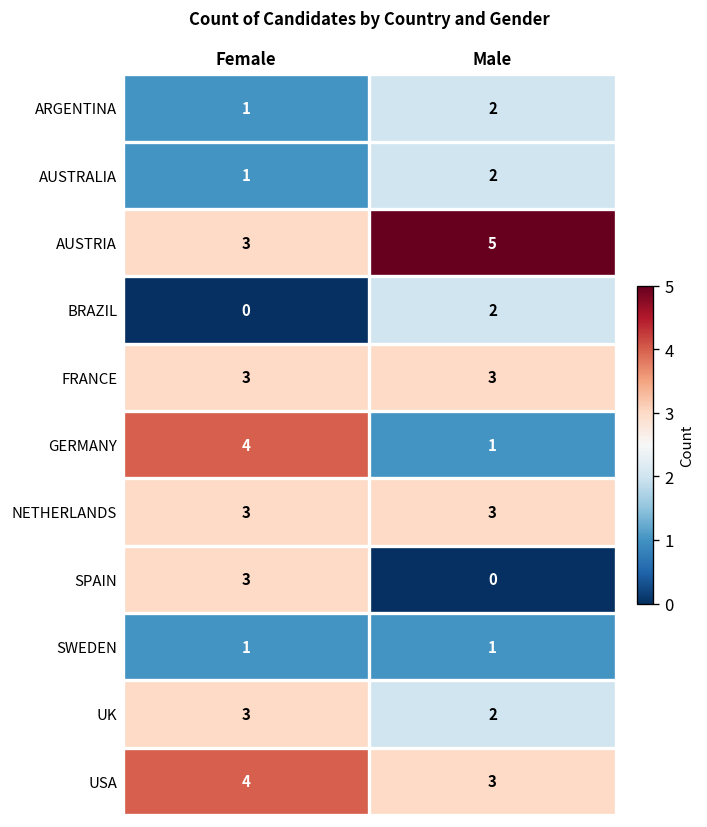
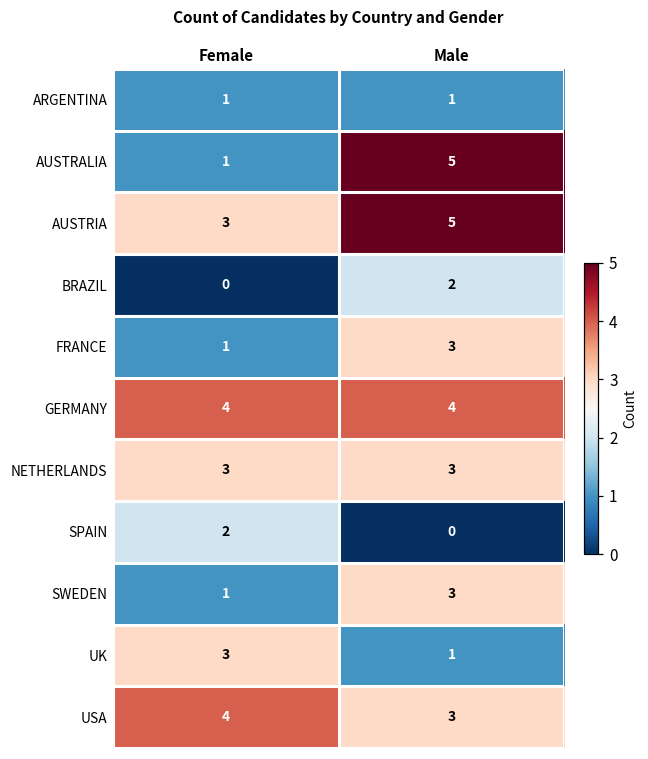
ARGENTINA, Male: 2 -> 1
AUSTRALIA, Male: 2 -> 5
FRANCE, Female: 3 -> 1
GERMANY, Male: 1 -> 4
SPAIN, Female: 3 -> 2
SWEDEN, Male: 1 -> 3
UK, Male: 2 -> 1
